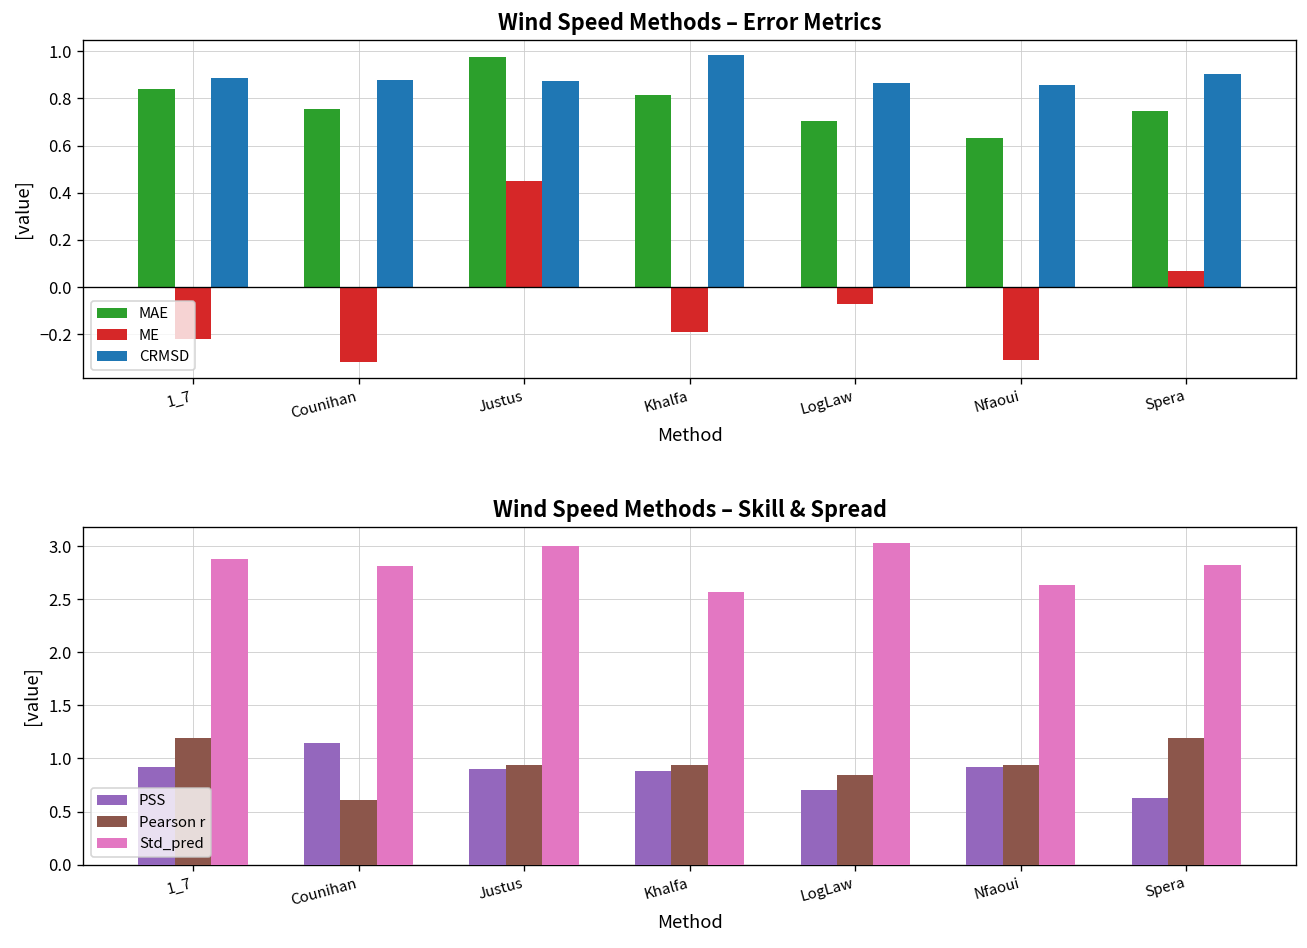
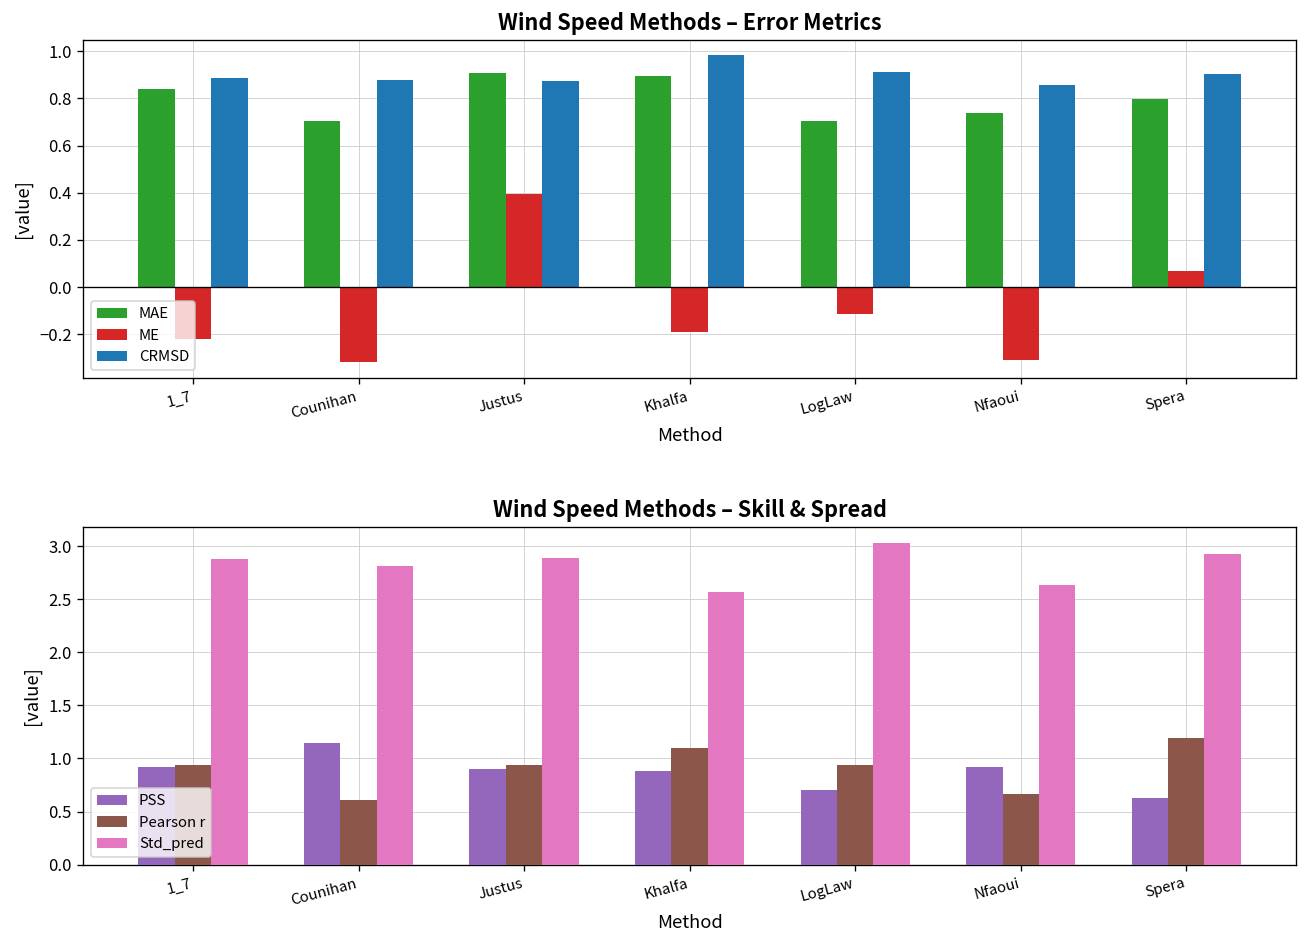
Wind Speed Methods – Error Metrics, MAE, Counihan: 0.75 -> 0.70
Wind Speed Methods – Error Metrics, MAE, Justus: 0.98 -> 0.91
Wind Speed Methods – Error Metrics, ME, Justus: 0.45 -> 0.40
Wind Speed Methods – Error Metrics, MAE, Khalfa: 0.82 -> 0.89
Wind Speed Methods – Error Metrics, ME, LogLaw: -0.07 -> -0.11
Wind Speed Methods – Error Metrics, CRMSD, LogLaw: 0.86 -> 0.91
Wind Speed Methods – Error Metrics, MAE, Nfaoui: 0.63 -> 0.74
Wind Speed Methods – Error Metrics, MAE, Spera: 0.75 -> 0.80
Wind Speed Methods – Skill & Spread, Pearson r, 1_7: 1.2 -> 0.9
Wind Speed Methods – Skill & Spread, Std_pred, Justus: 3.0 -> 2.9
Wind Speed Methods – Skill & Spread, Pearson r, Khalfa: 0.9 -> 1.1
Wind Speed Methods – Skill & Spread, Pearson r, LogLaw: 0.8 -> 0.9
Wind Speed Methods – Skill & Spread, Pearson r, Nfaoui: 0.9 -> 0.7
Wind Speed Methods – Skill & Spread, Std_pred, Spera: 2.8 -> 2.9
